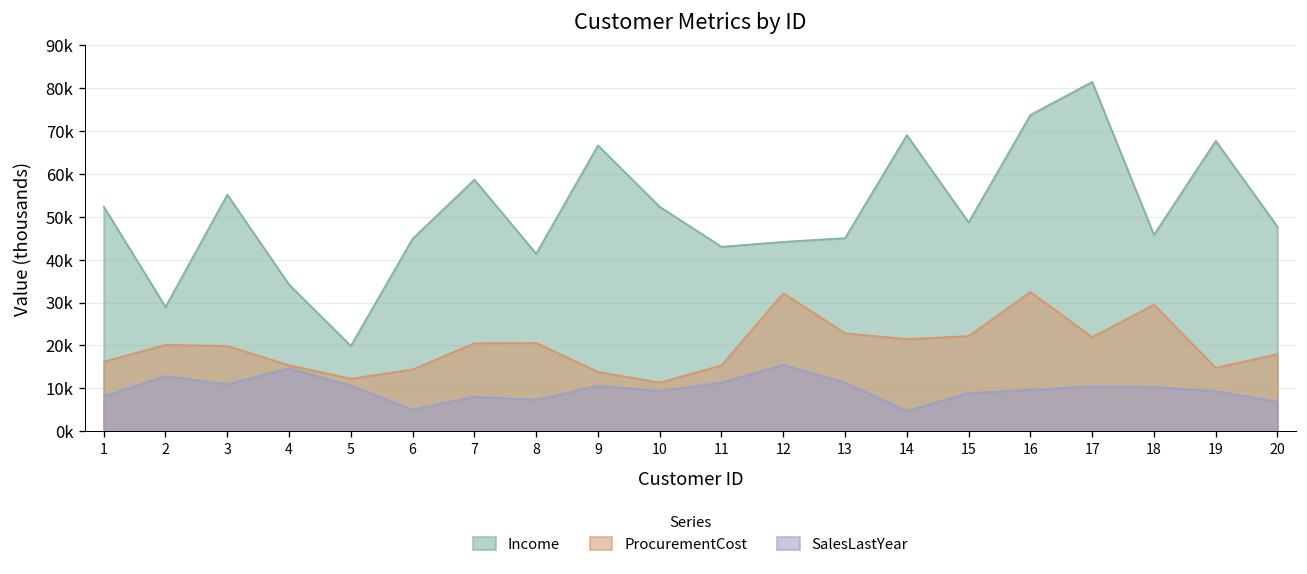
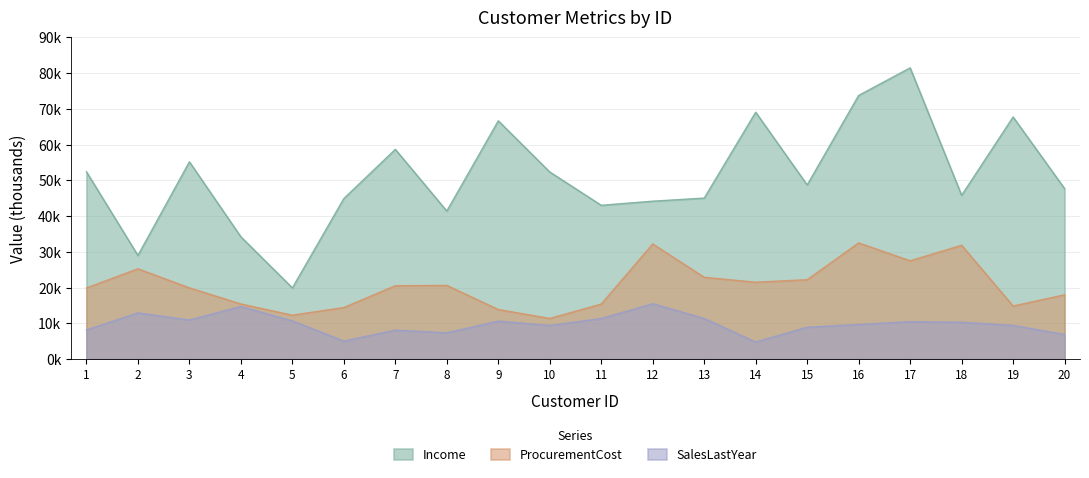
ProcurementCost, 1: 16000 -> 20000
ProcurementCost, 2: 20000 -> 25000
ProcurementCost, 17: 22000 -> 27000
ProcurementCost, 18: 30000 -> 32000
